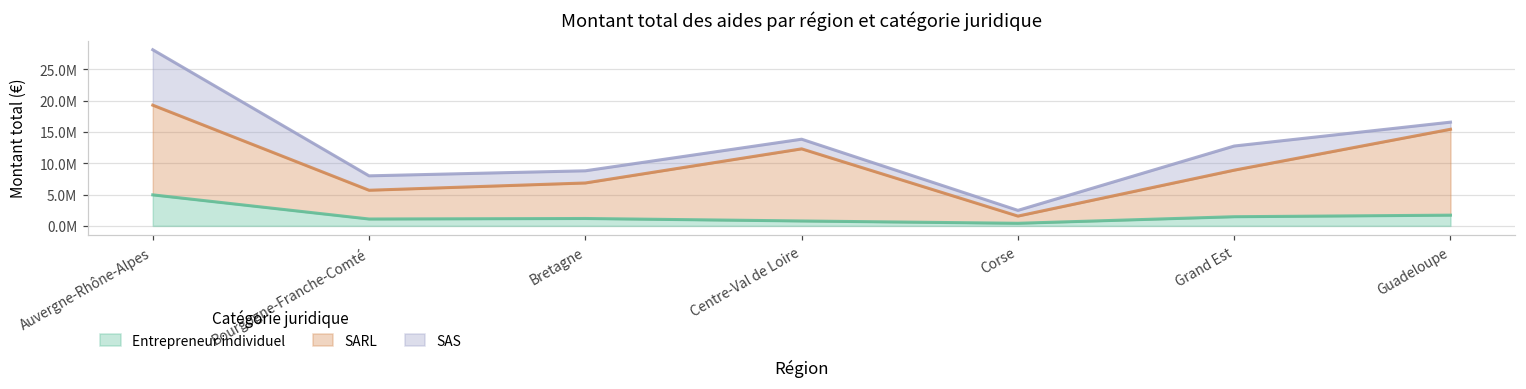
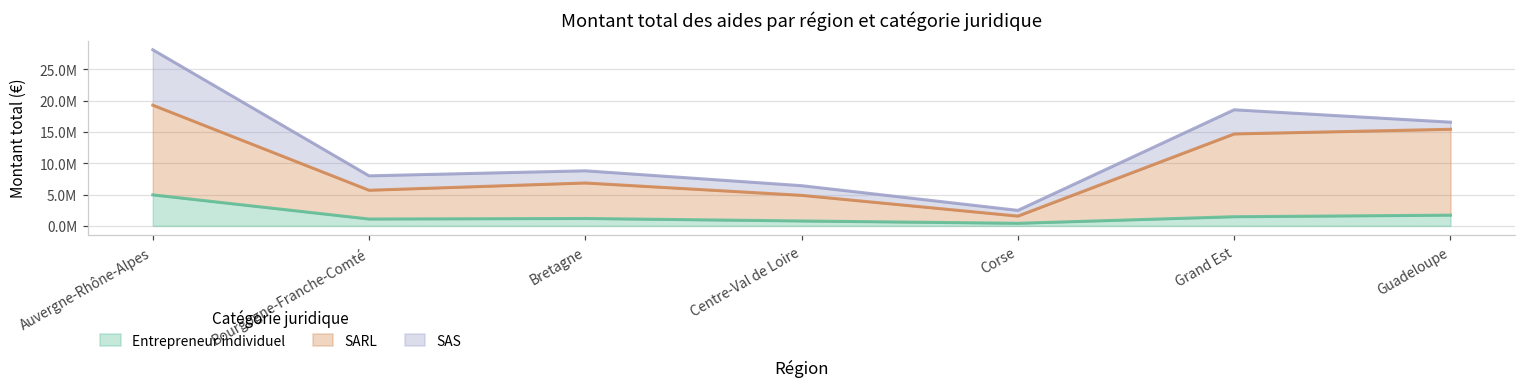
SARL, Centre-Val de Loire: 12000000 -> 4000000
SARL, Grand Est: 7000000 -> 13000000
